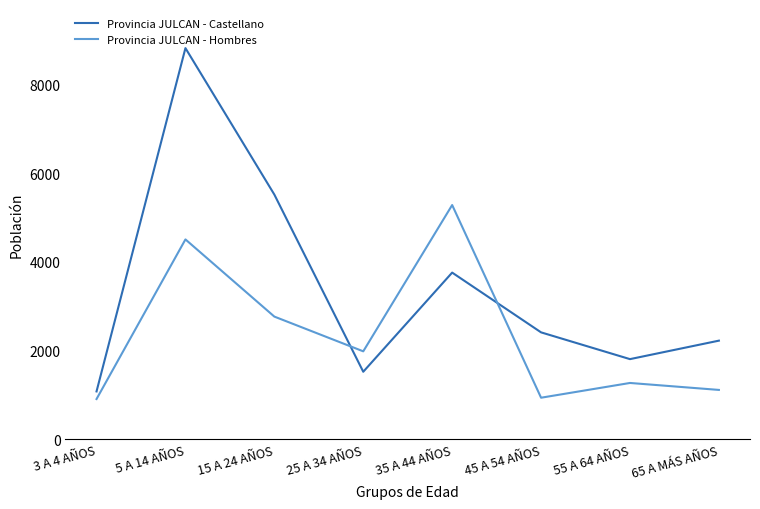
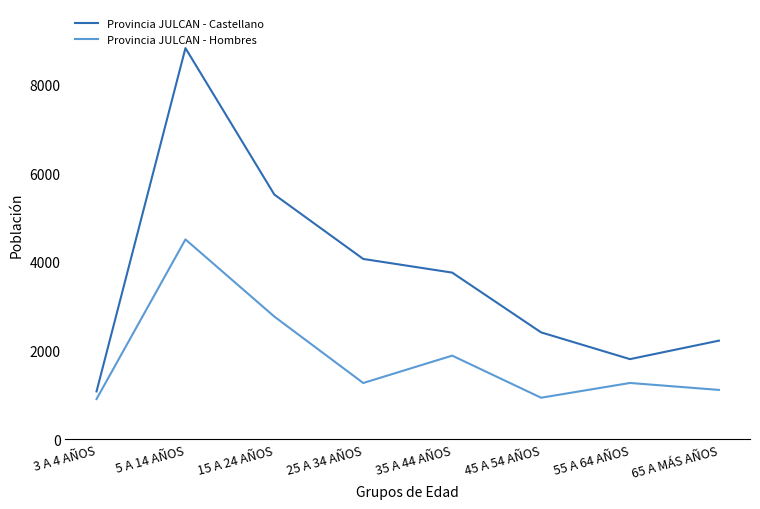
Provincia JULCAN - Castellano, 25 A 34 AÑOS: 1500 -> 4100
Provincia JULCAN - Hombres, 25 A 34 AÑOS: 2000 -> 1300
Provincia JULCAN - Hombres, 35 A 44 AÑOS: 5300 -> 1900
